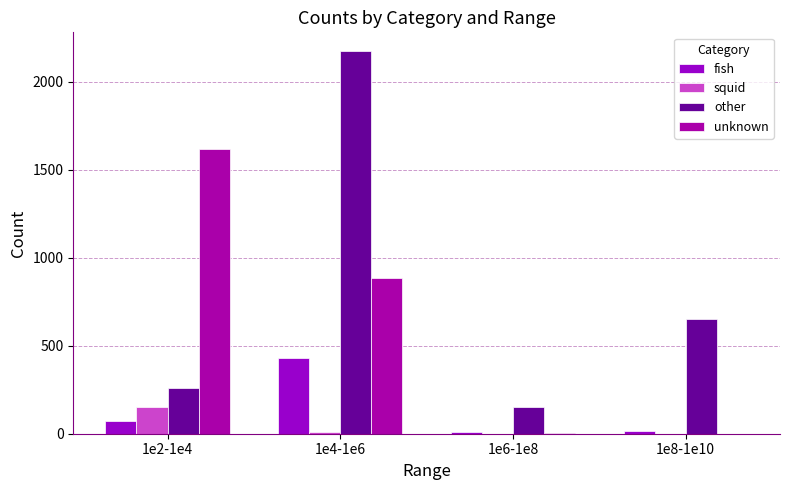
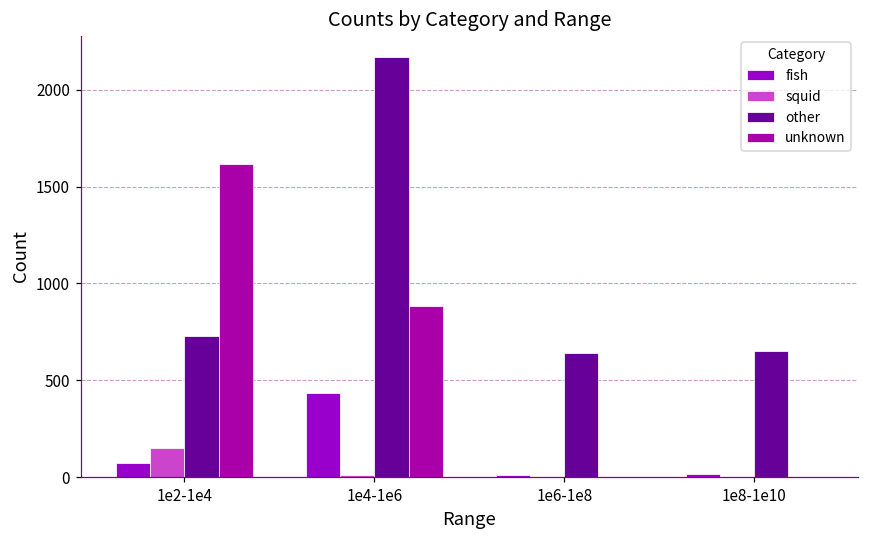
other, 1e2-1e4: 260 -> 730
other, 1e6-1e8: 150 -> 640
